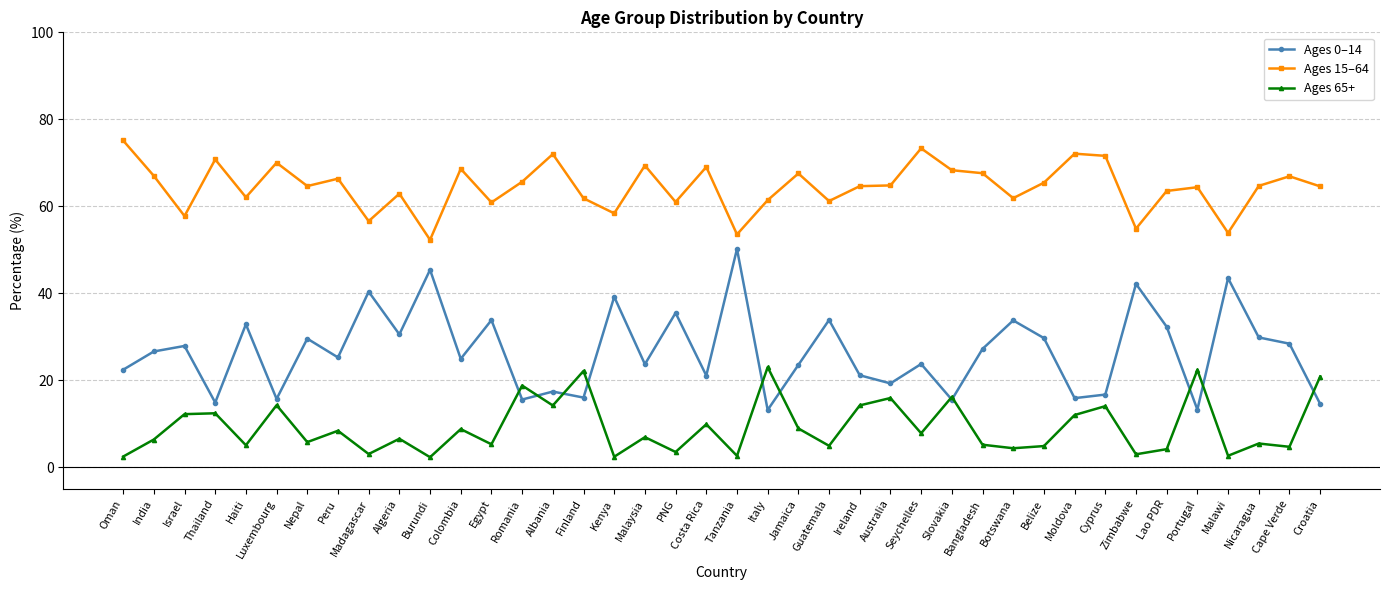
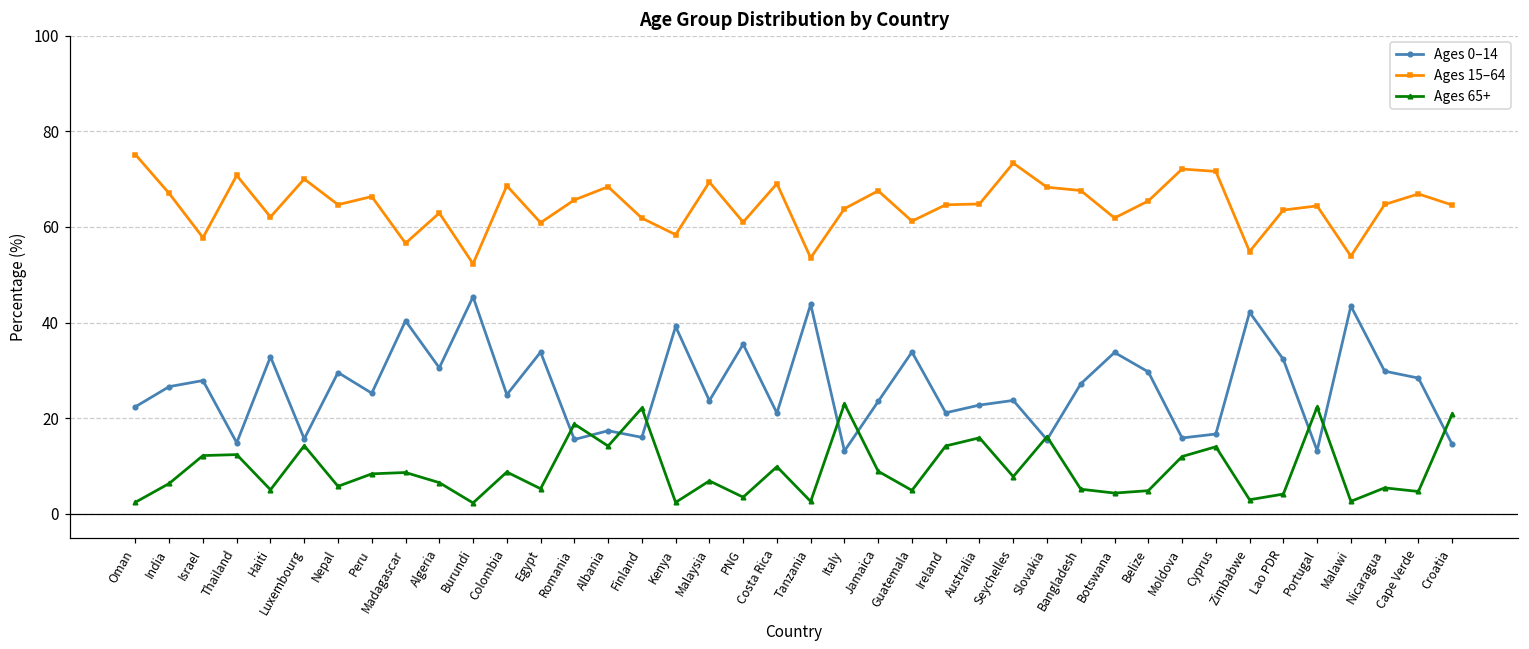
Ages 65+, Madagascar: 3 -> 9
Ages 15–64, Albania: 72 -> 68
Ages 0–14, Tanzania: 50 -> 44
Ages 15–64, Italy: 61 -> 64
Ages 0–14, Australia: 19 -> 23
